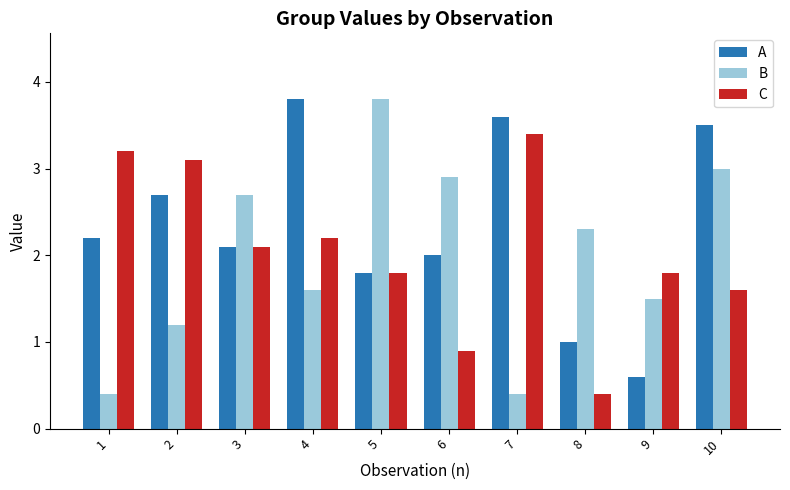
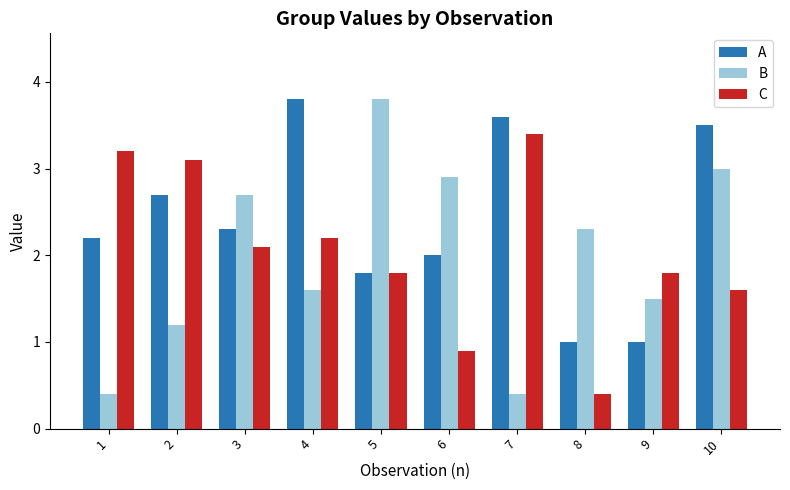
A, 3: 2.1 -> 2.3
A, 9: 0.6 -> 1.0
